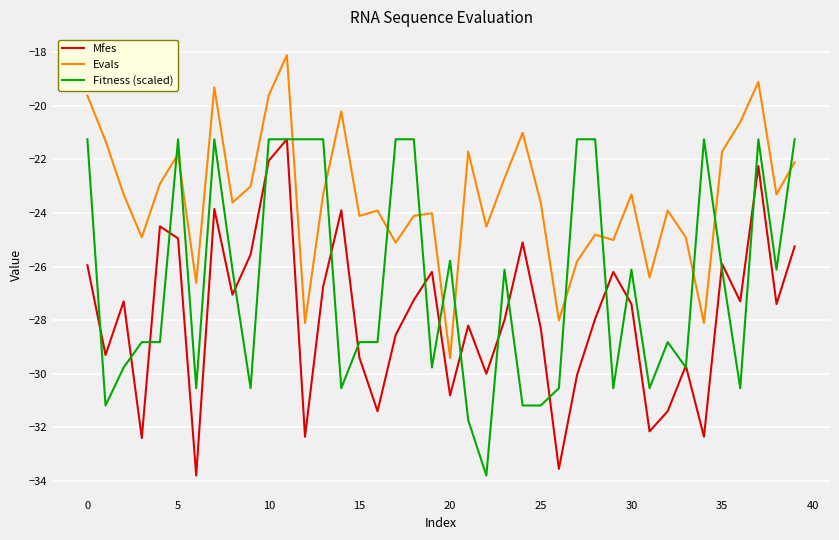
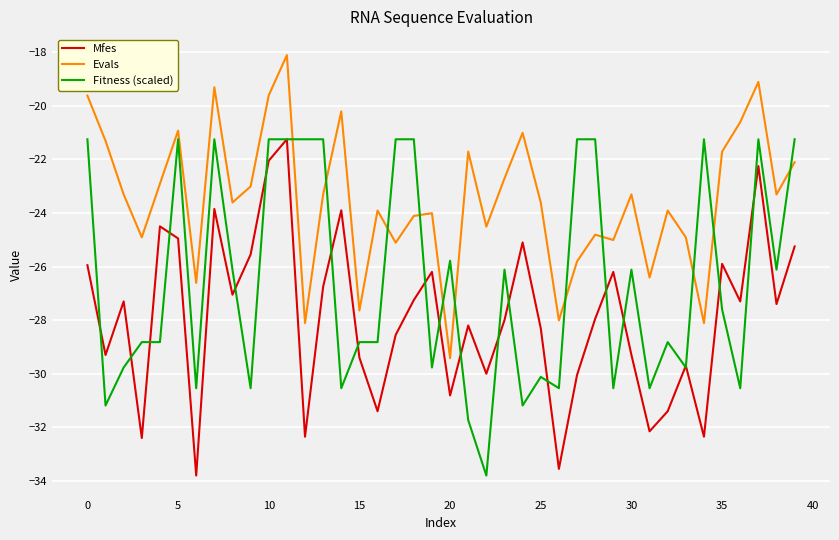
Evals, 5: -21.8 -> -20.9
Evals, 15: -24.1 -> -27.6
Fitness (scaled), 25: -31.2 -> -30.1
Mfes, 30: -27.4 -> -29.3
Fitness (scaled), 35: -26.1 -> -27.6
